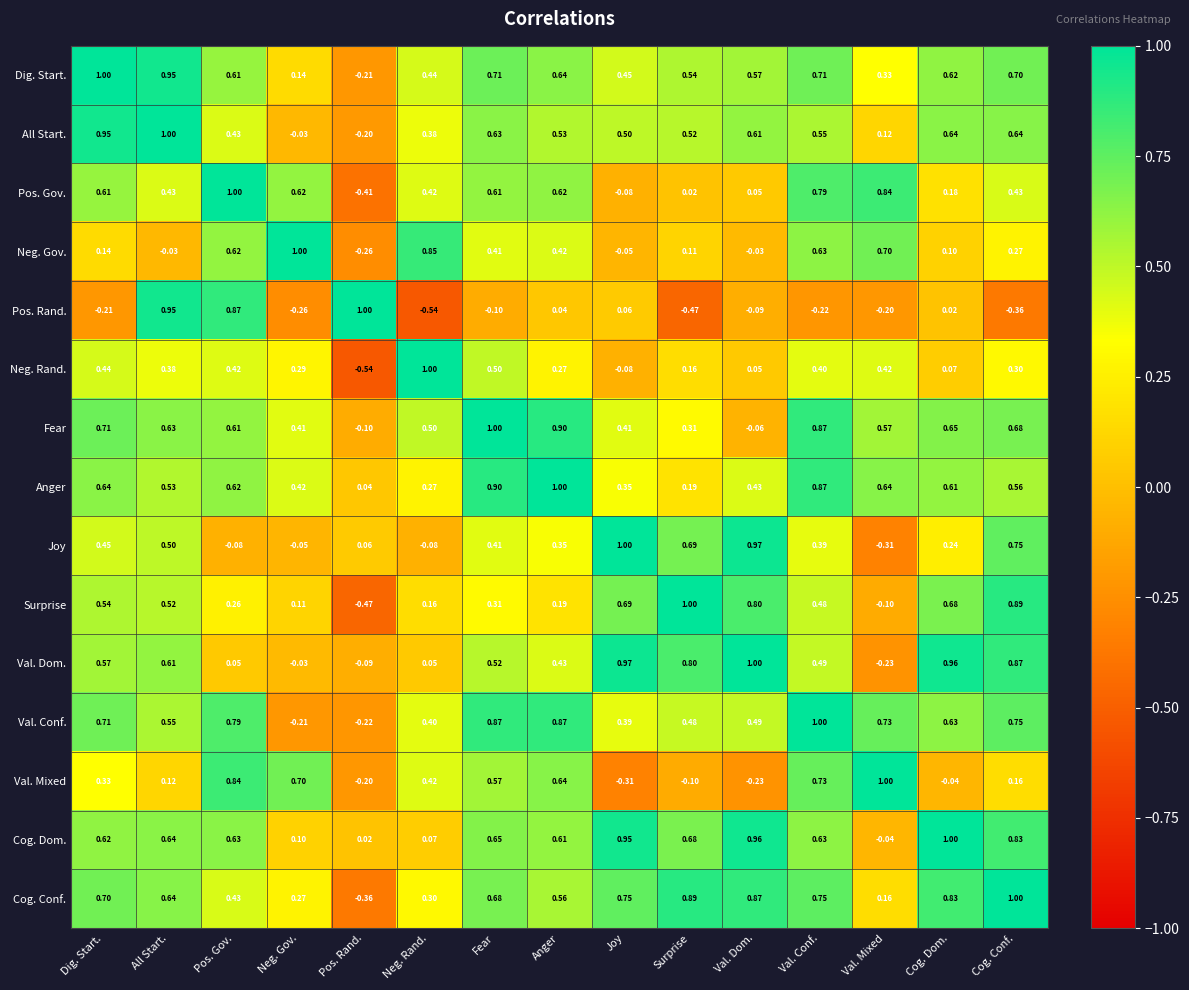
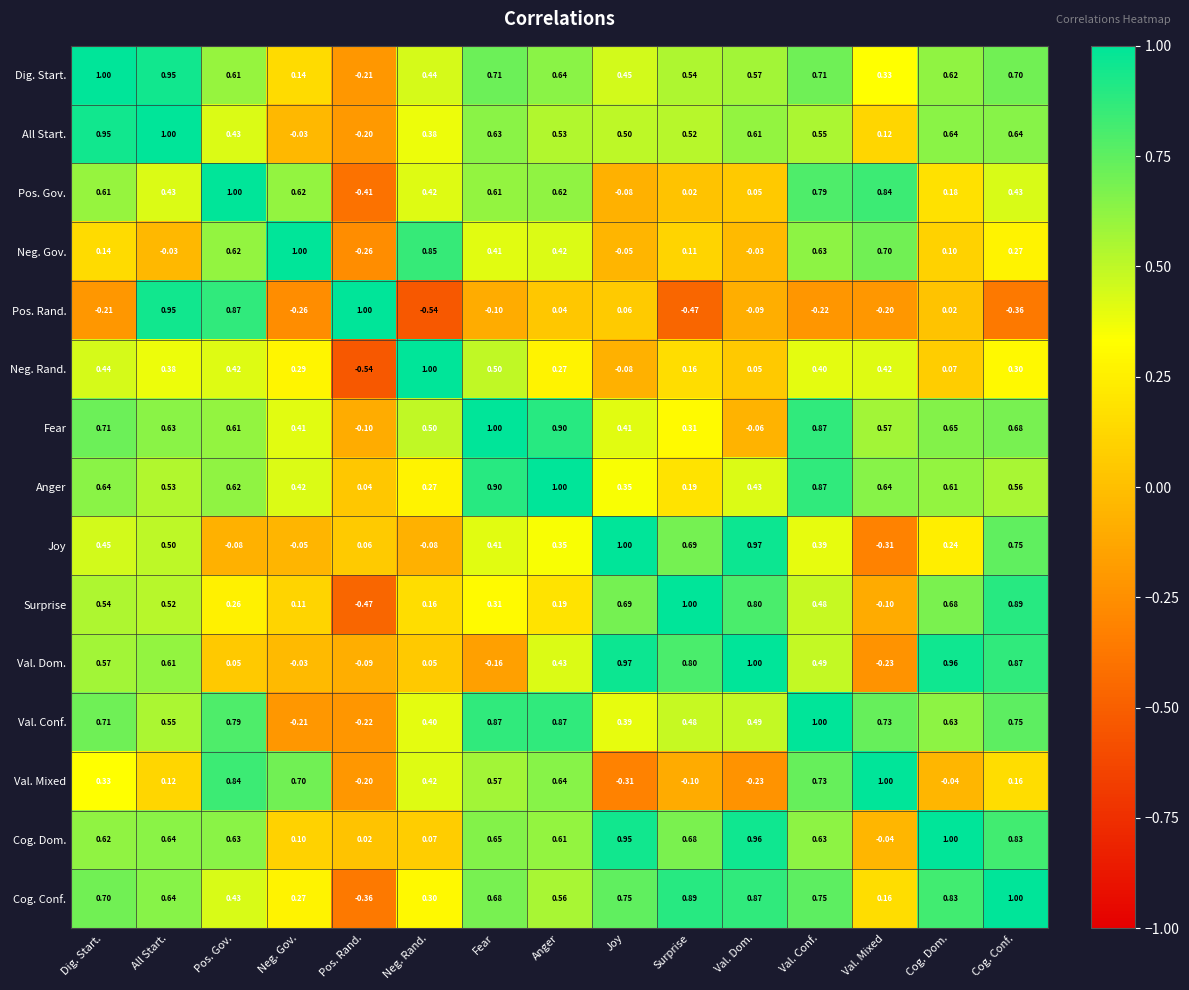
Val. Dom., Fear: 0.52 -> -0.16
